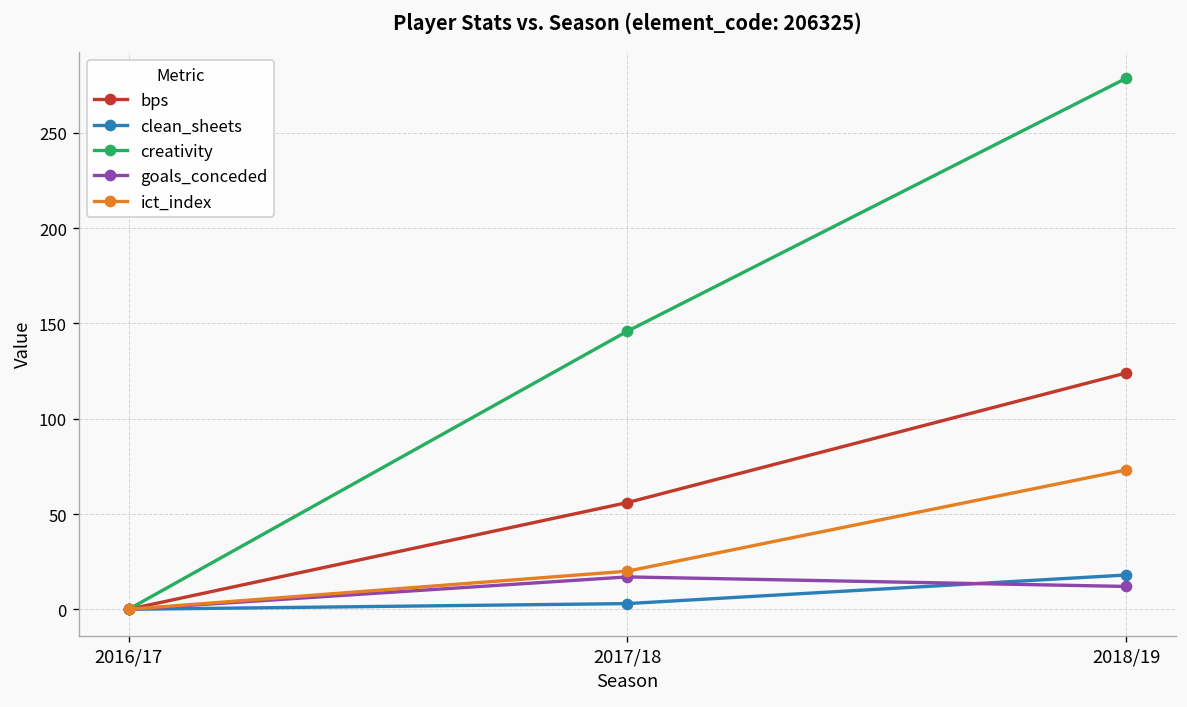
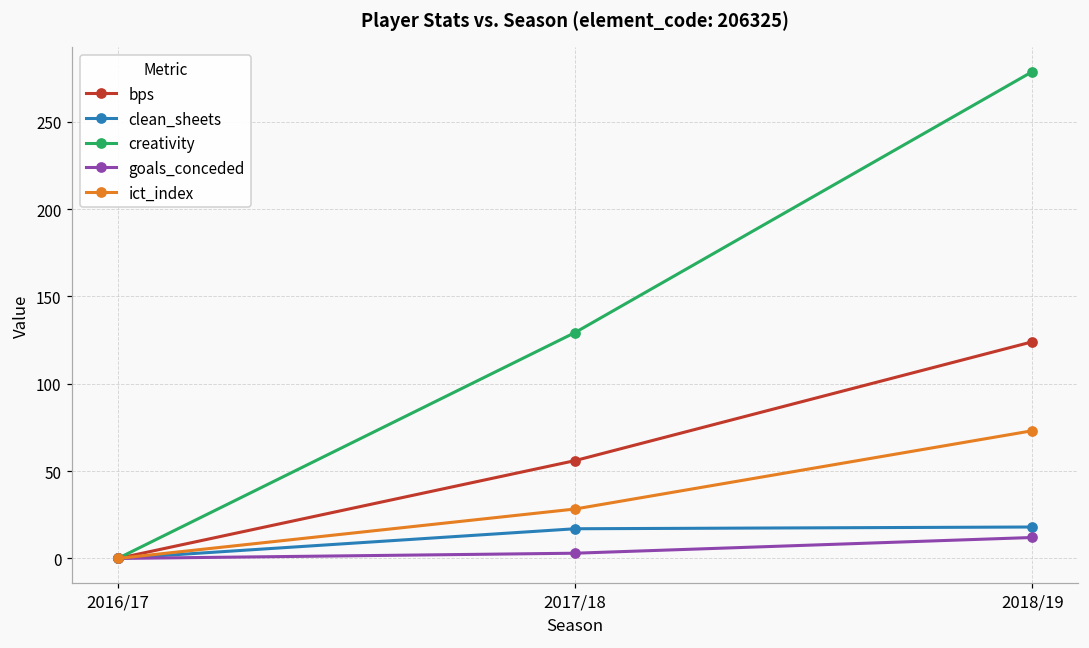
clean_sheets, 2017/18: 3 -> 17
creativity, 2017/18: 146 -> 129
goals_conceded, 2017/18: 17 -> 3
ict_index, 2017/18: 20 -> 28
